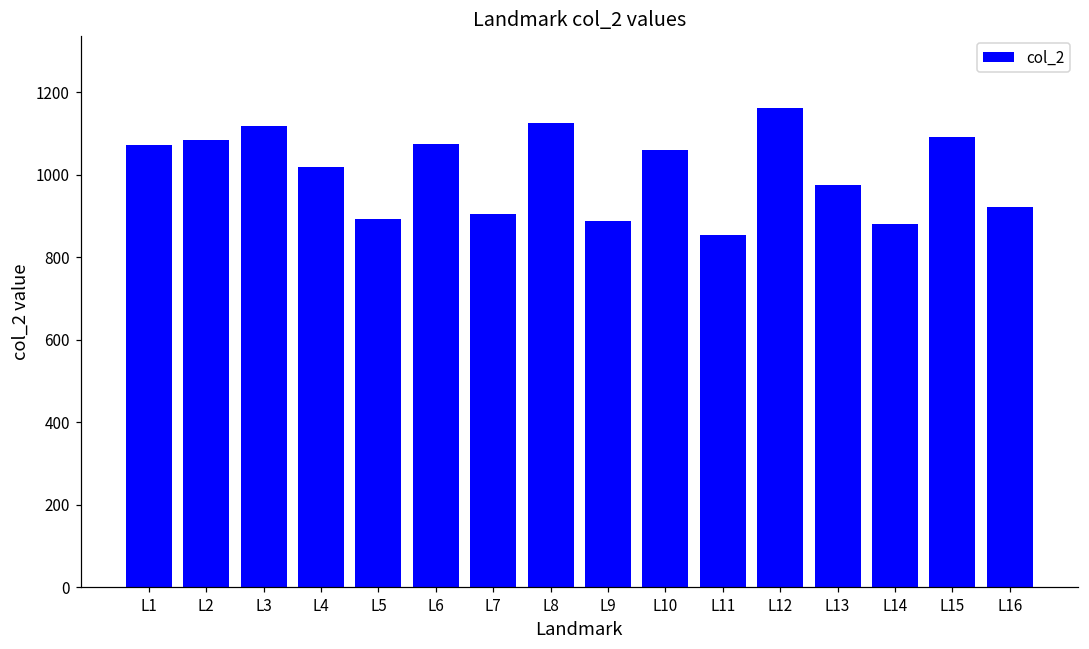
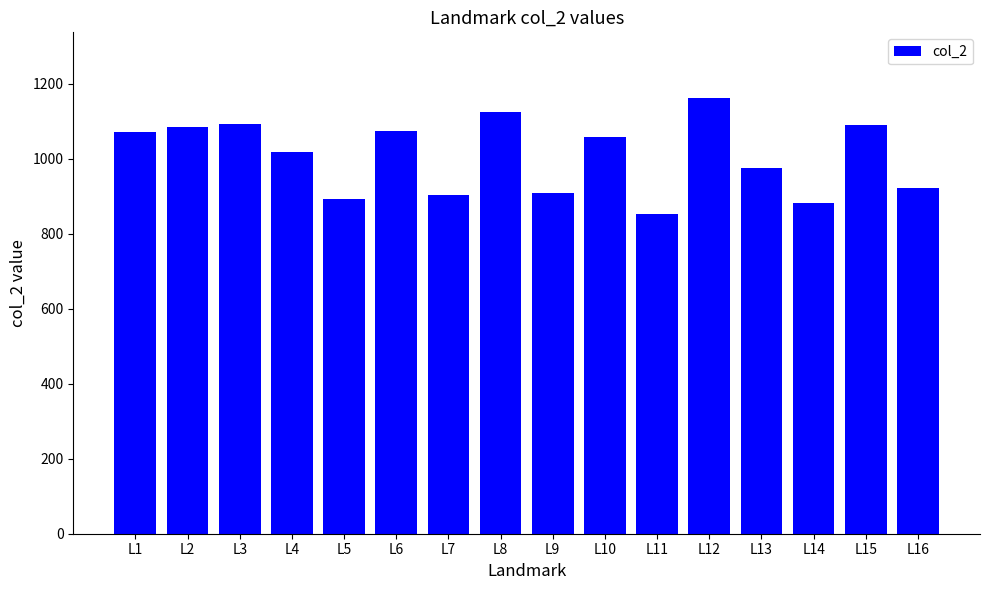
L3: 1120 -> 1090
L9: 890 -> 910
